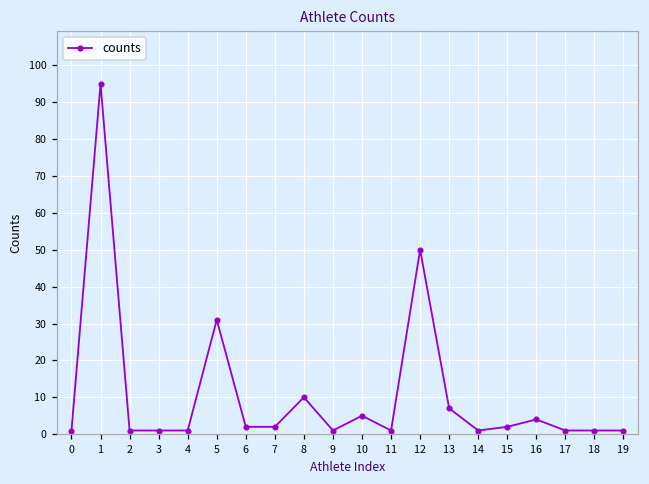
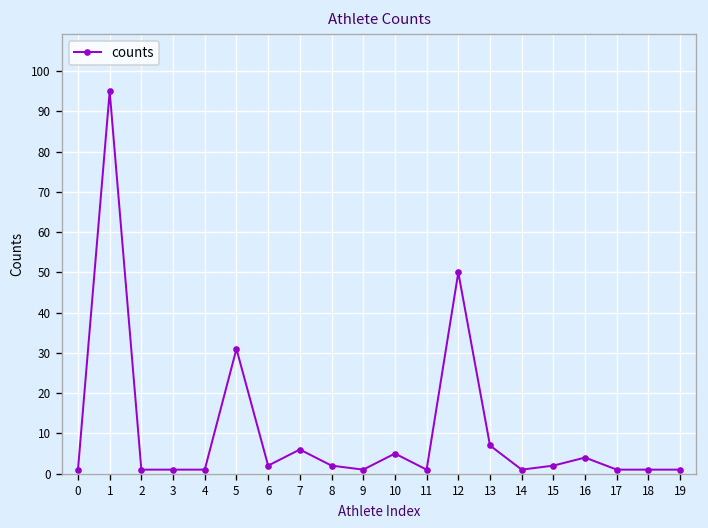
7: 2 -> 6
8: 10 -> 2
